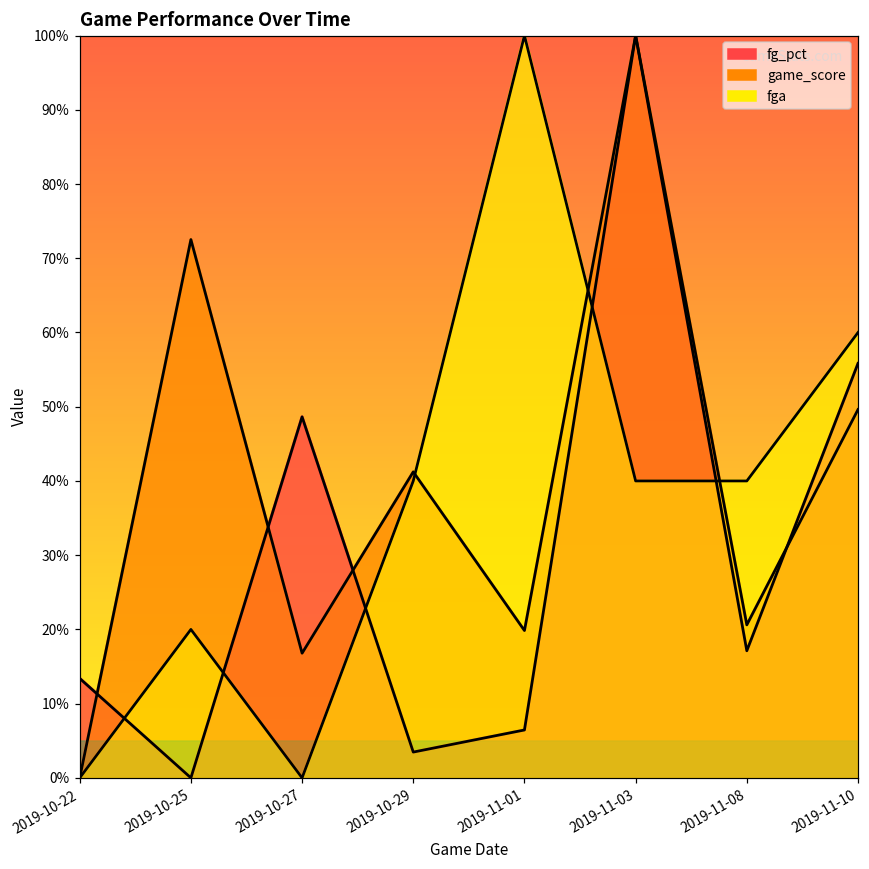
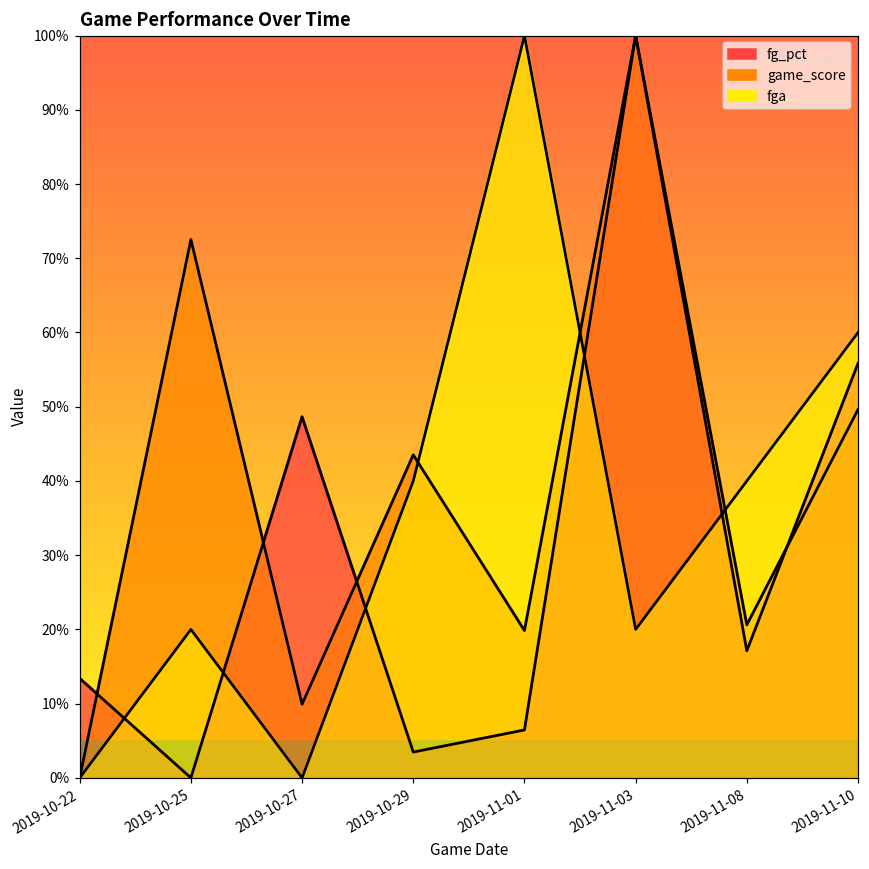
game_score, 2019-10-27: 17% -> 10%
game_score, 2019-10-29: 41% -> 44%
fga, 2019-11-03: 40% -> 20%
